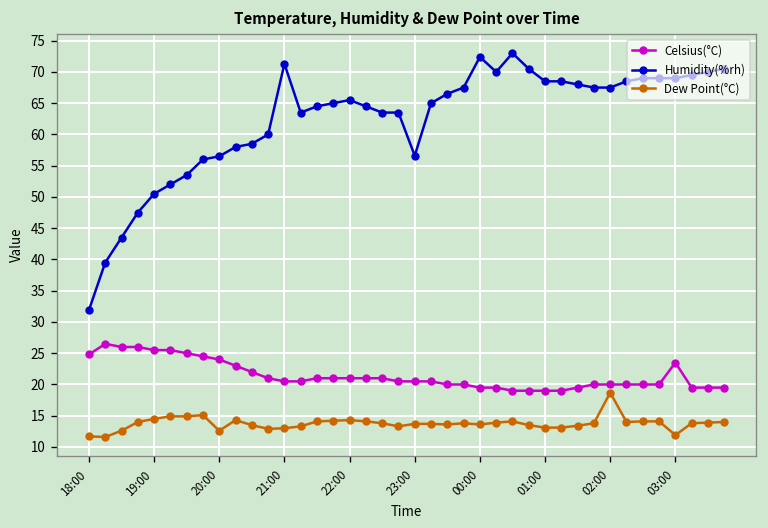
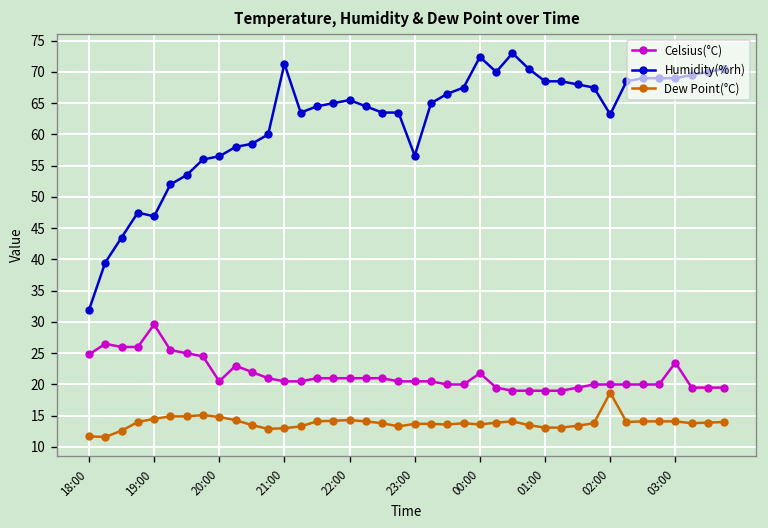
Celsius(°C), 19:00: 26 -> 30
Humidity(%rh), 19:00: 51 -> 47
Celsius(°C), 20:00: 24 -> 21
Dew Point(°C), 20:00: 13 -> 15
Celsius(°C), 00:00: 20 -> 22
Humidity(%rh), 02:00: 68 -> 63
Dew Point(°C), 03:00: 12 -> 14
